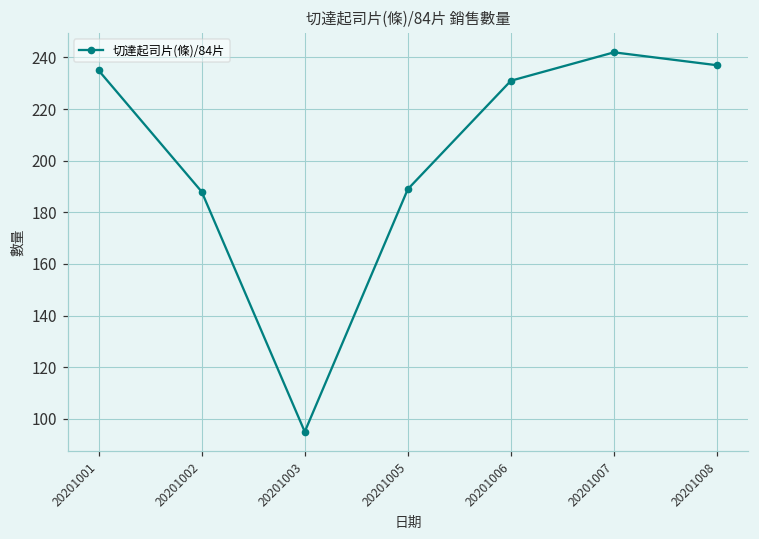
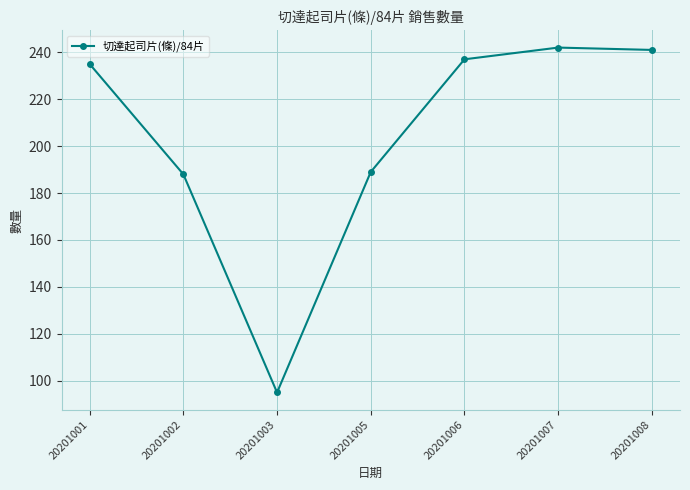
20201006: 231 -> 237
20201008: 237 -> 241
